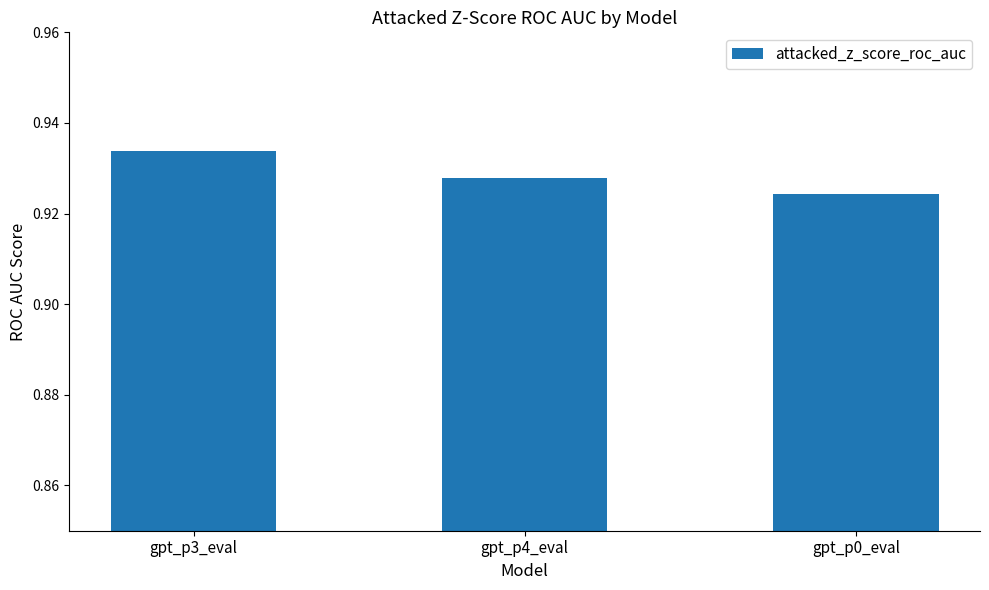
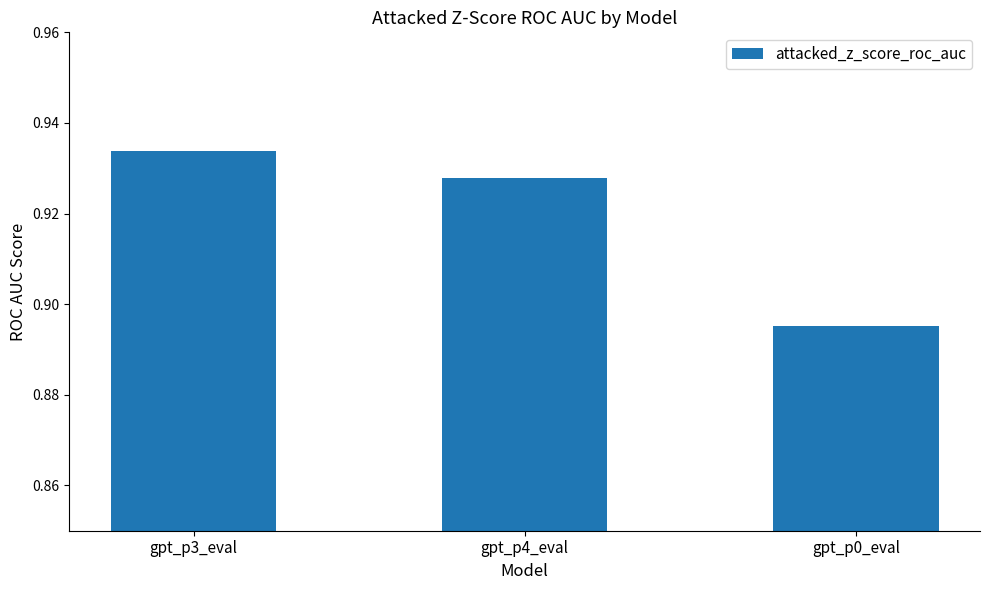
gpt_p0_eval: 0.924 -> 0.895
